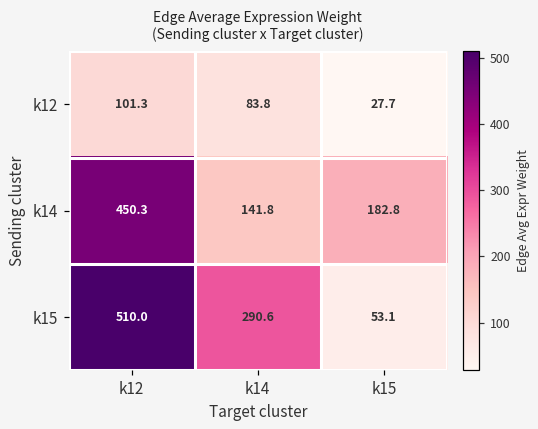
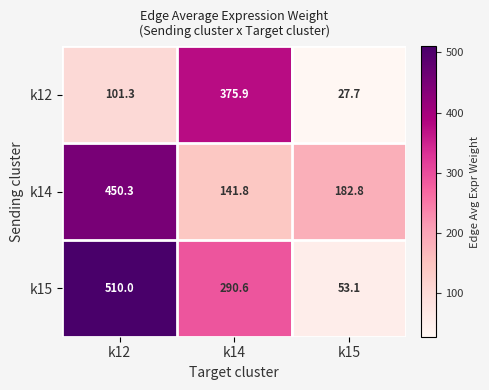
k12, k14: 83.8 -> 375.9
